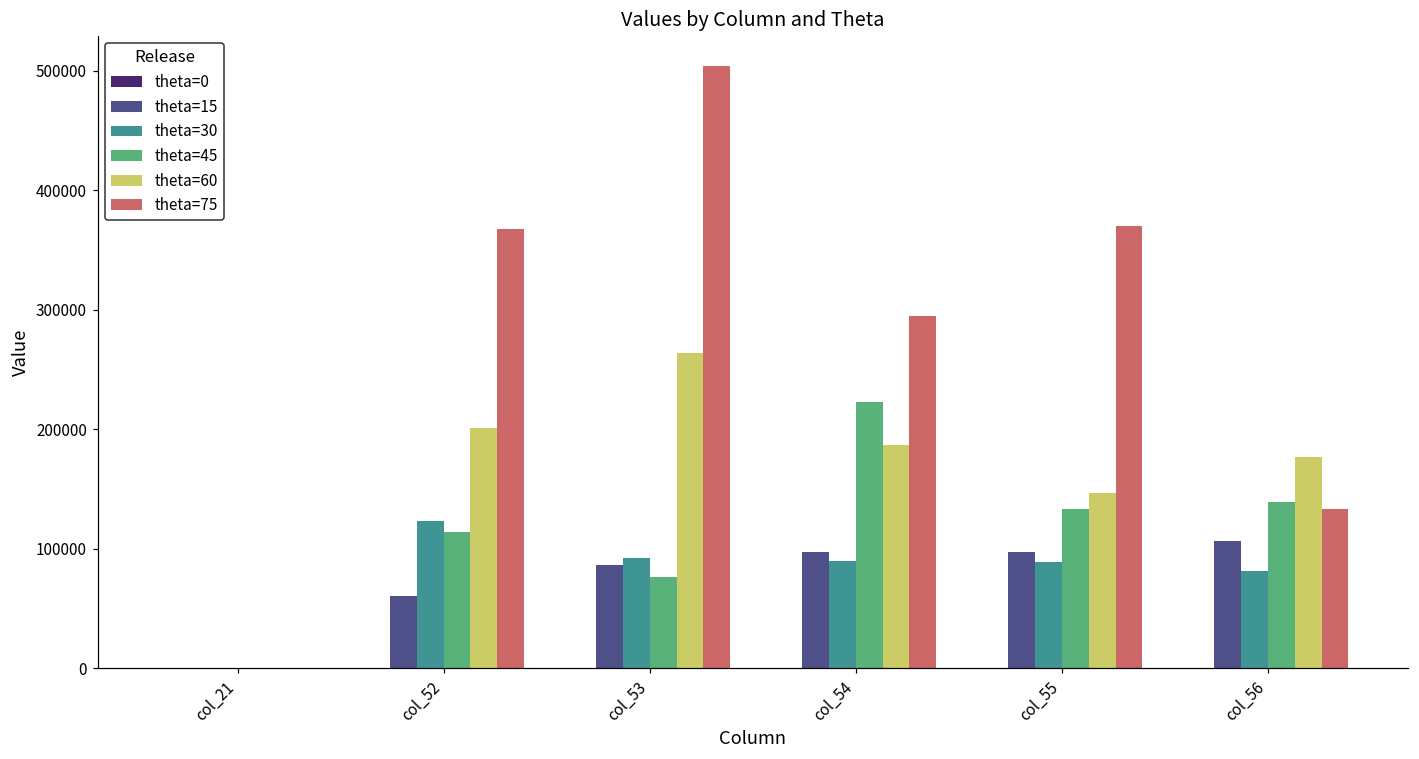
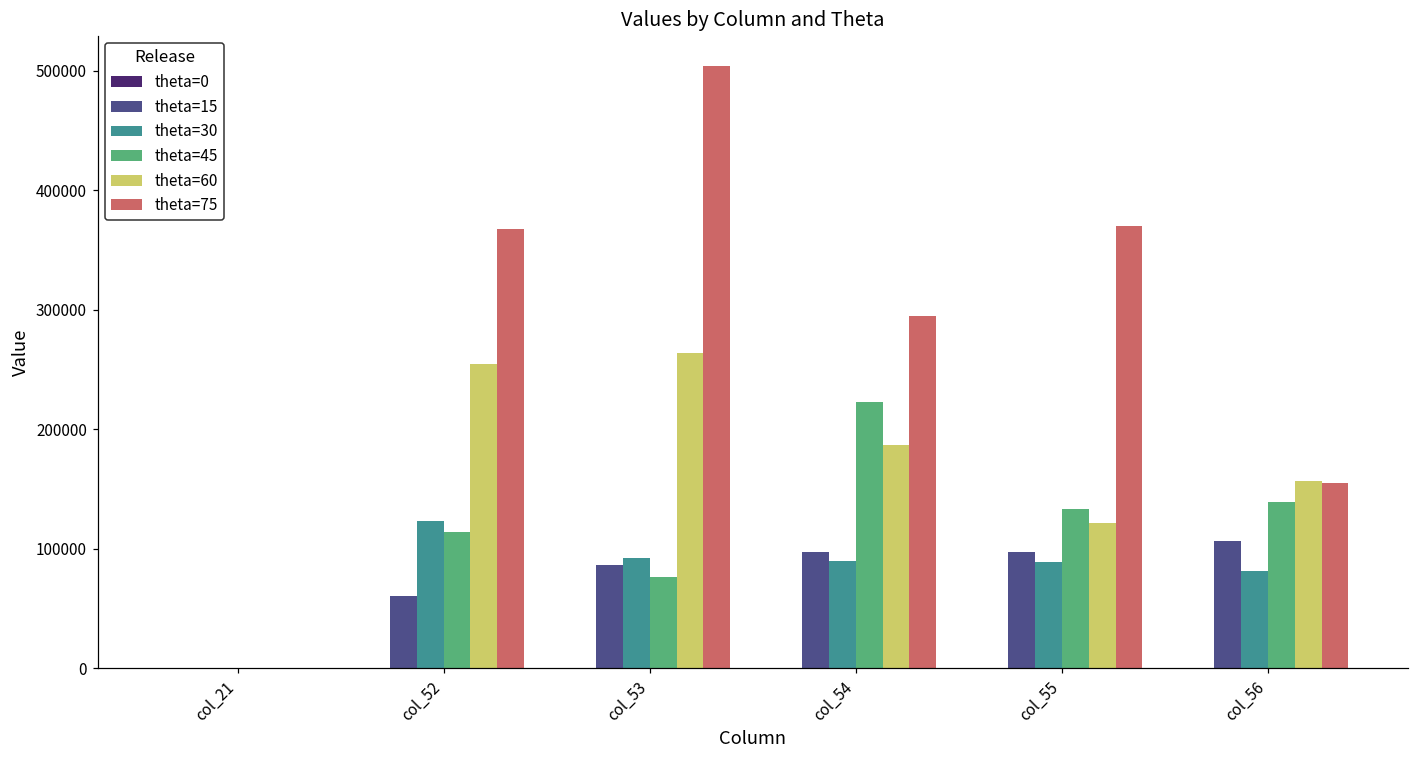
theta=60, col_52: 201000 -> 255000
theta=60, col_55: 147000 -> 122000
theta=60, col_56: 177000 -> 157000
theta=75, col_56: 133000 -> 155000
